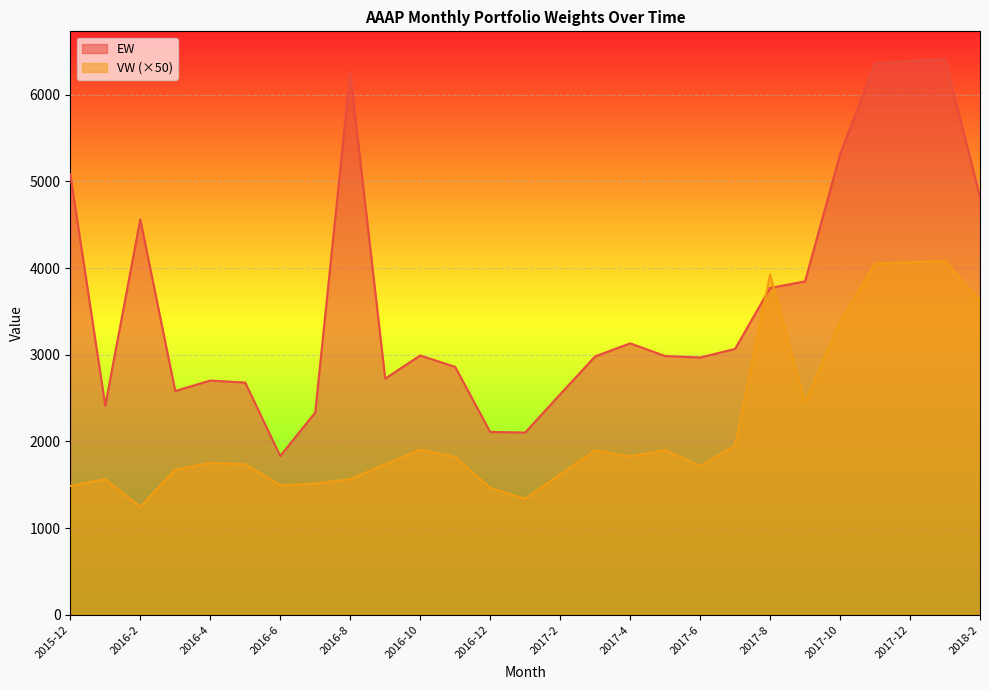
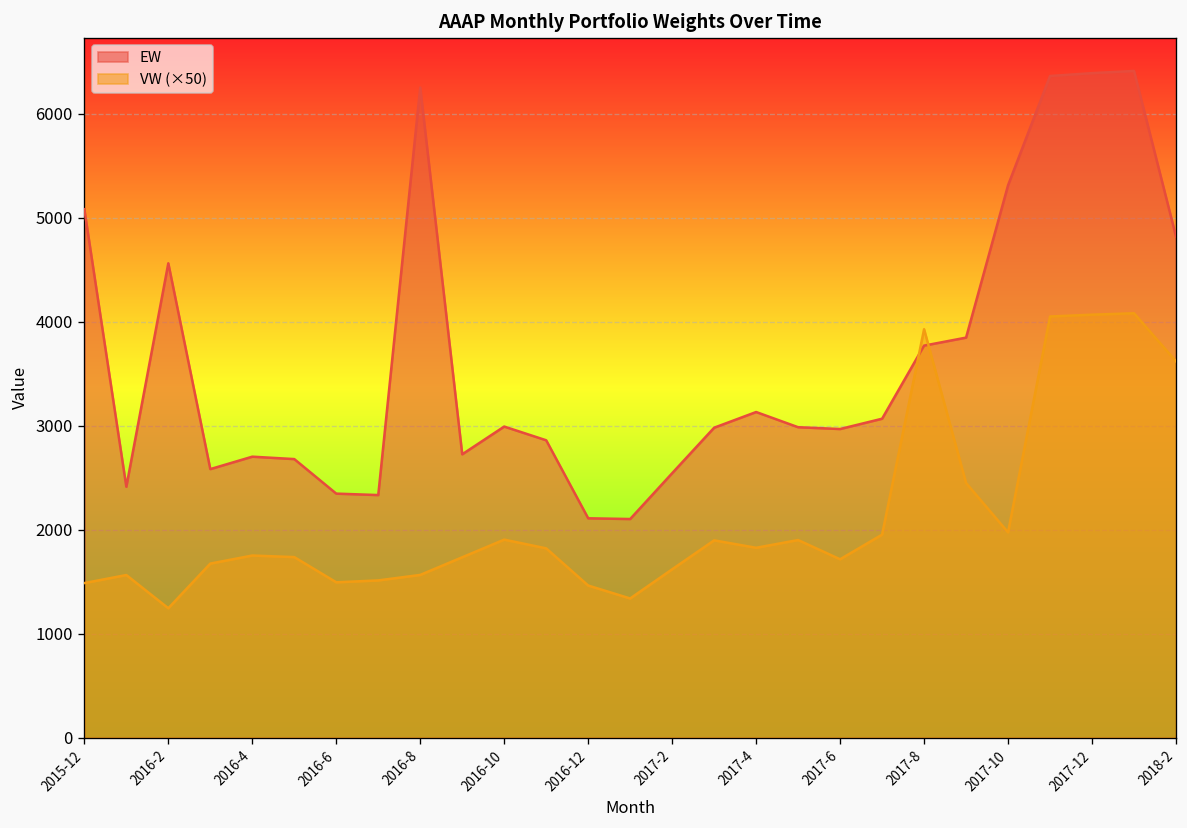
EW, 2016-6: 1800 -> 2300
VW (×50), 2017-10: 3400 -> 2000
